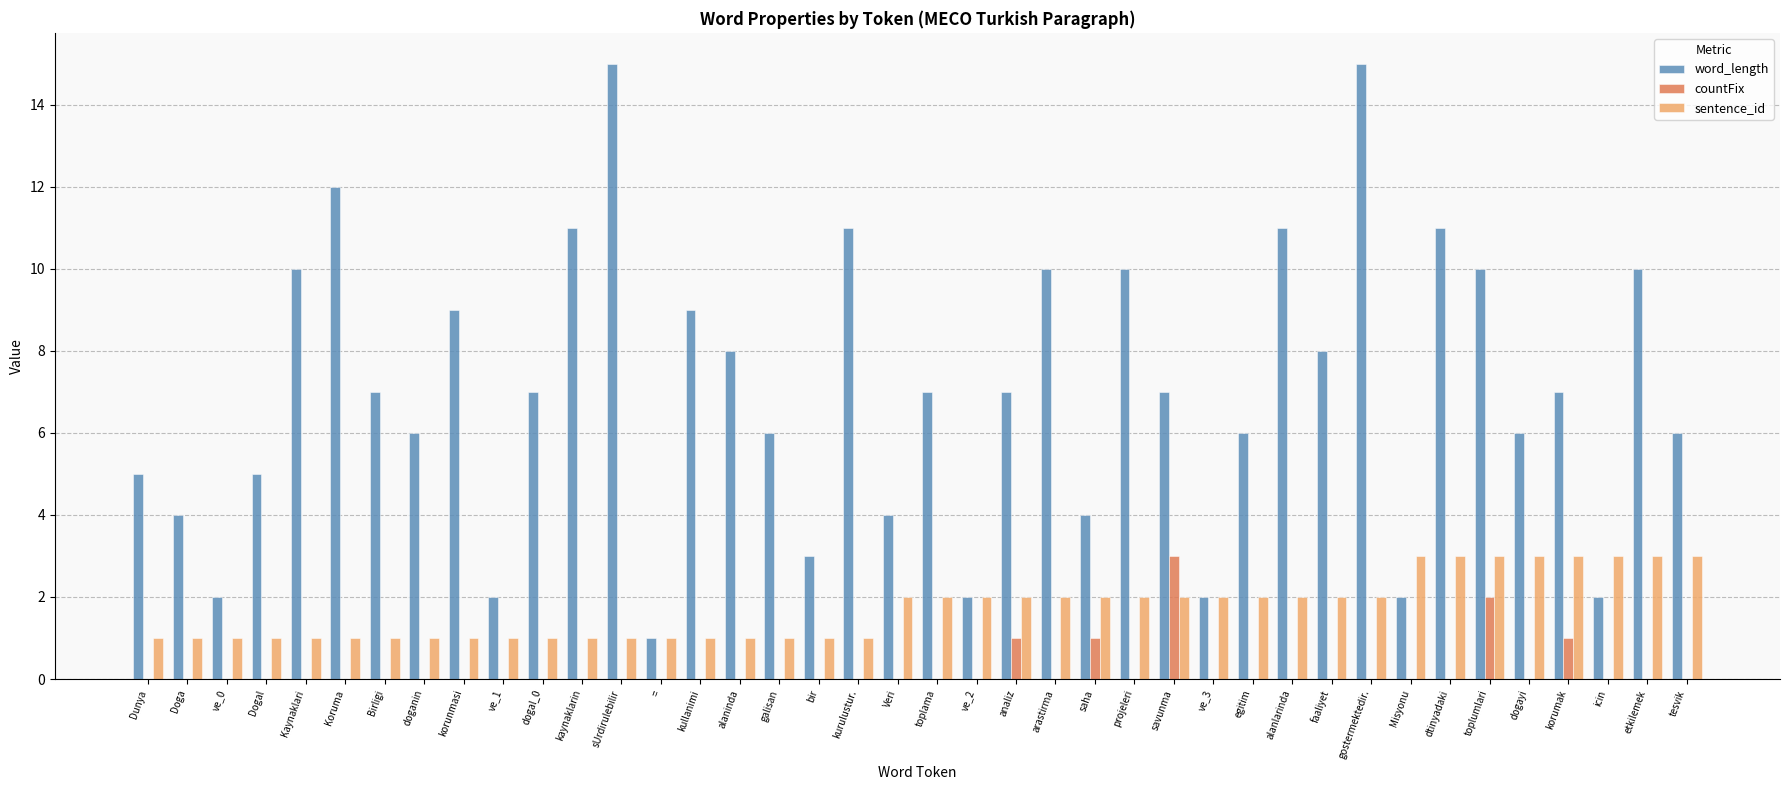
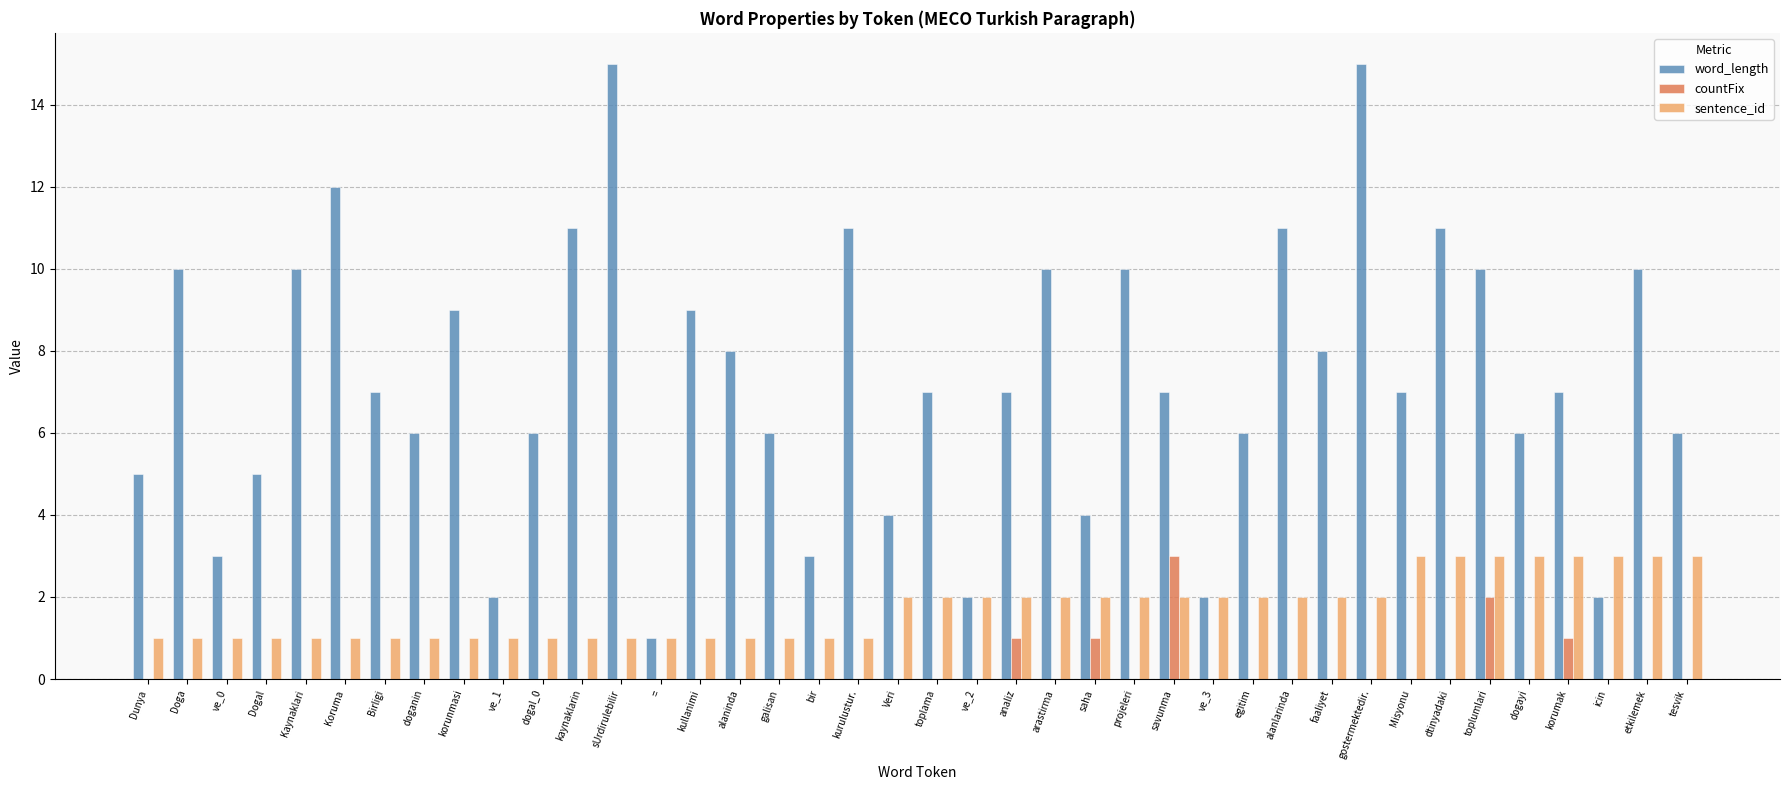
word_length, Doga: 4 -> 10
word_length, ve_0: 2 -> 3
word_length, dogal_0: 7 -> 6
word_length, Misyonu: 2 -> 7
